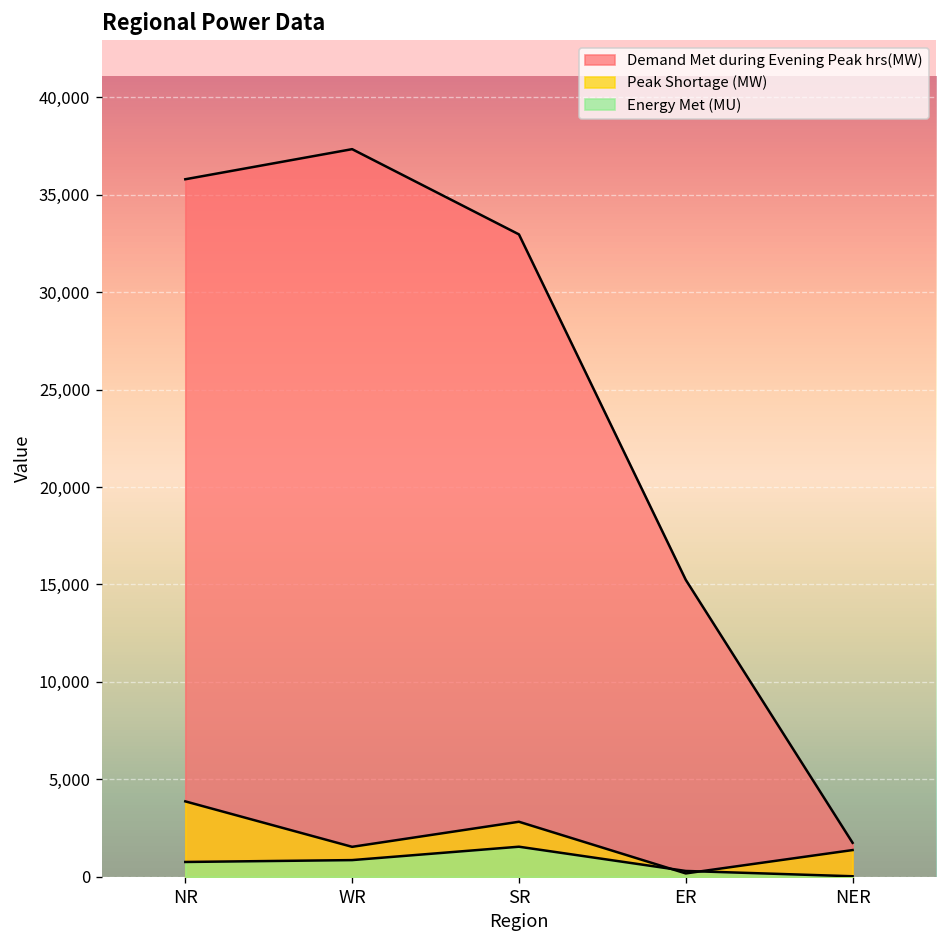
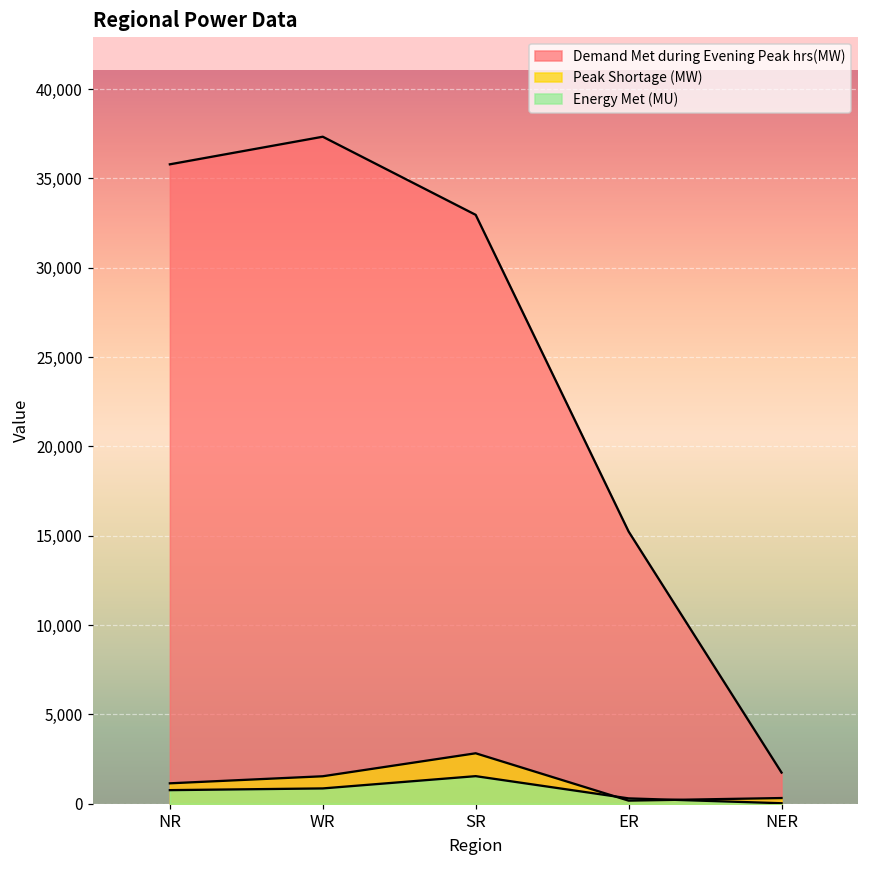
Peak Shortage (MW), NR: 3,900 -> 1,100
Peak Shortage (MW), NER: 1,400 -> 300
